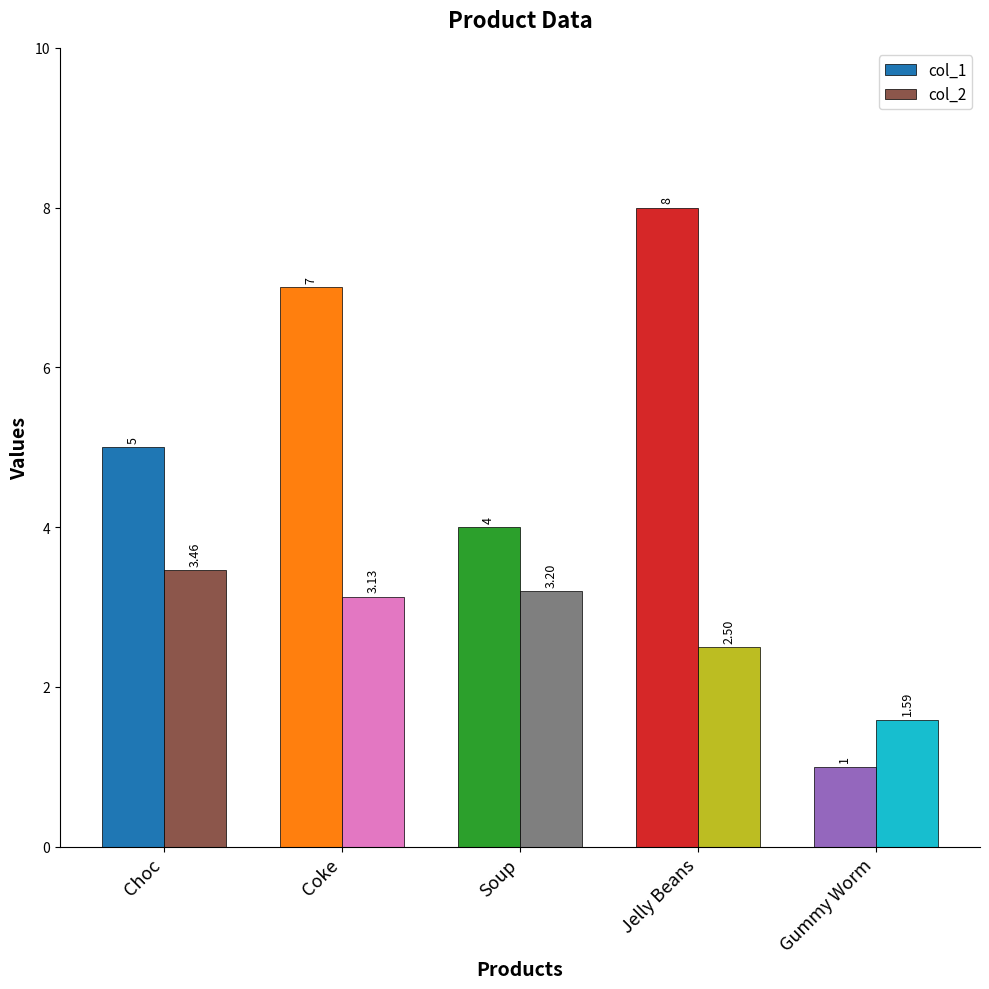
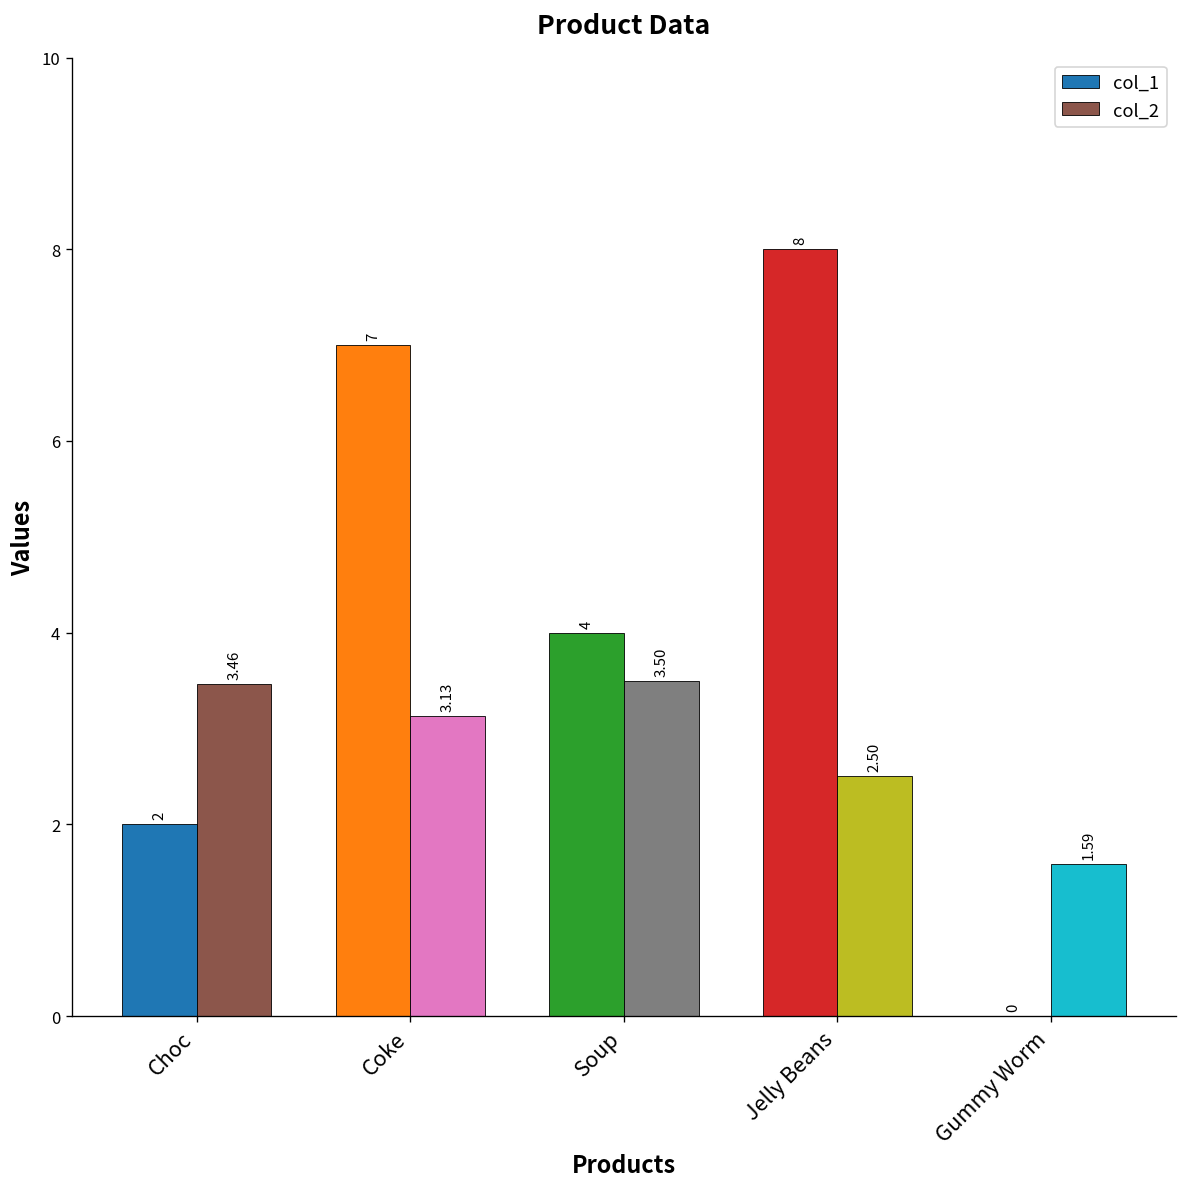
col_1, Choc: 5 -> 2
col_2, Soup: 3.20 -> 3.50
col_1, Gummy Worm: 1 -> 0
